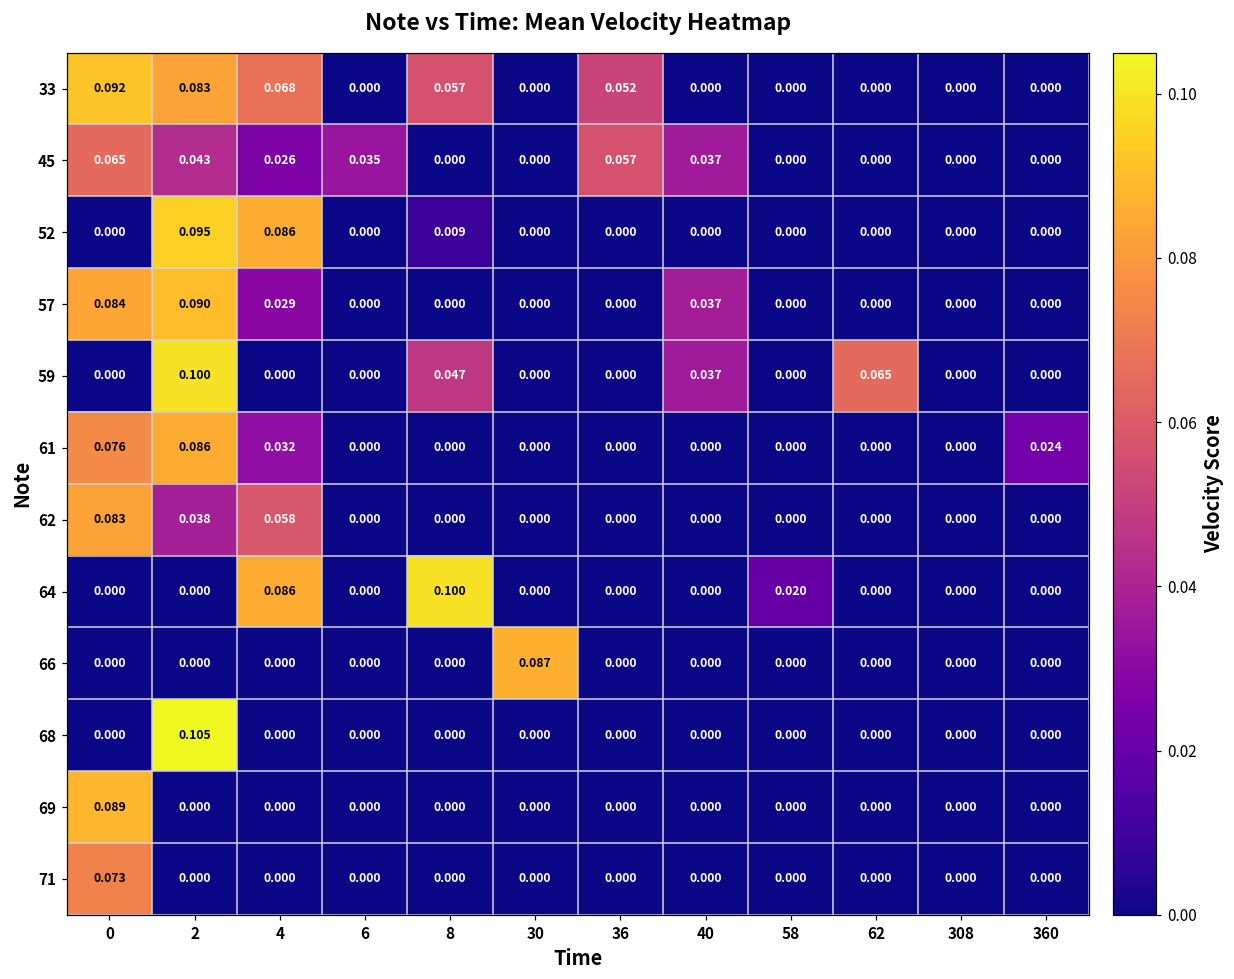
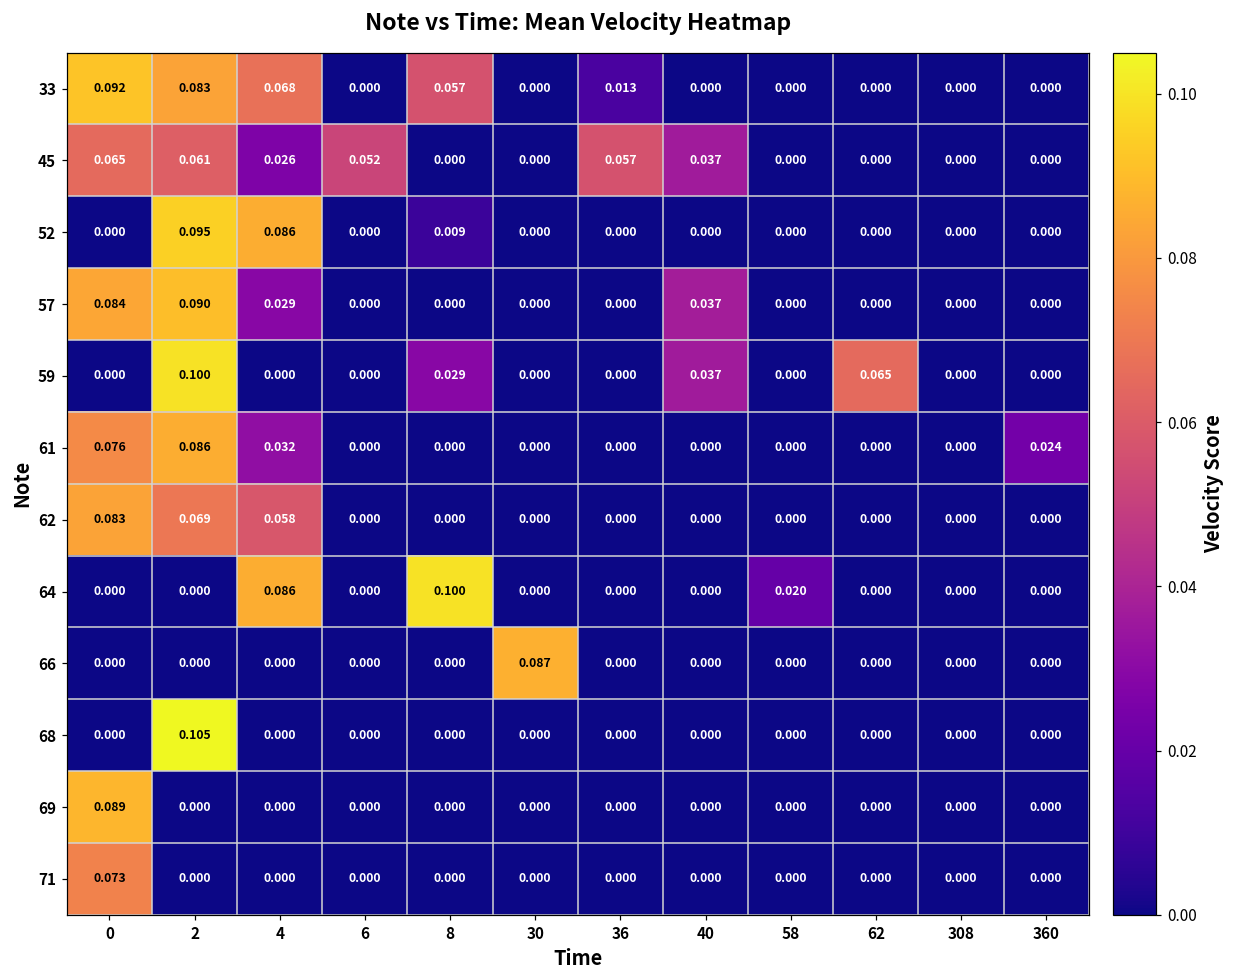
33, 36: 0.052 -> 0.013
45, 2: 0.043 -> 0.061
45, 6: 0.035 -> 0.052
59, 8: 0.047 -> 0.029
62, 2: 0.038 -> 0.069
